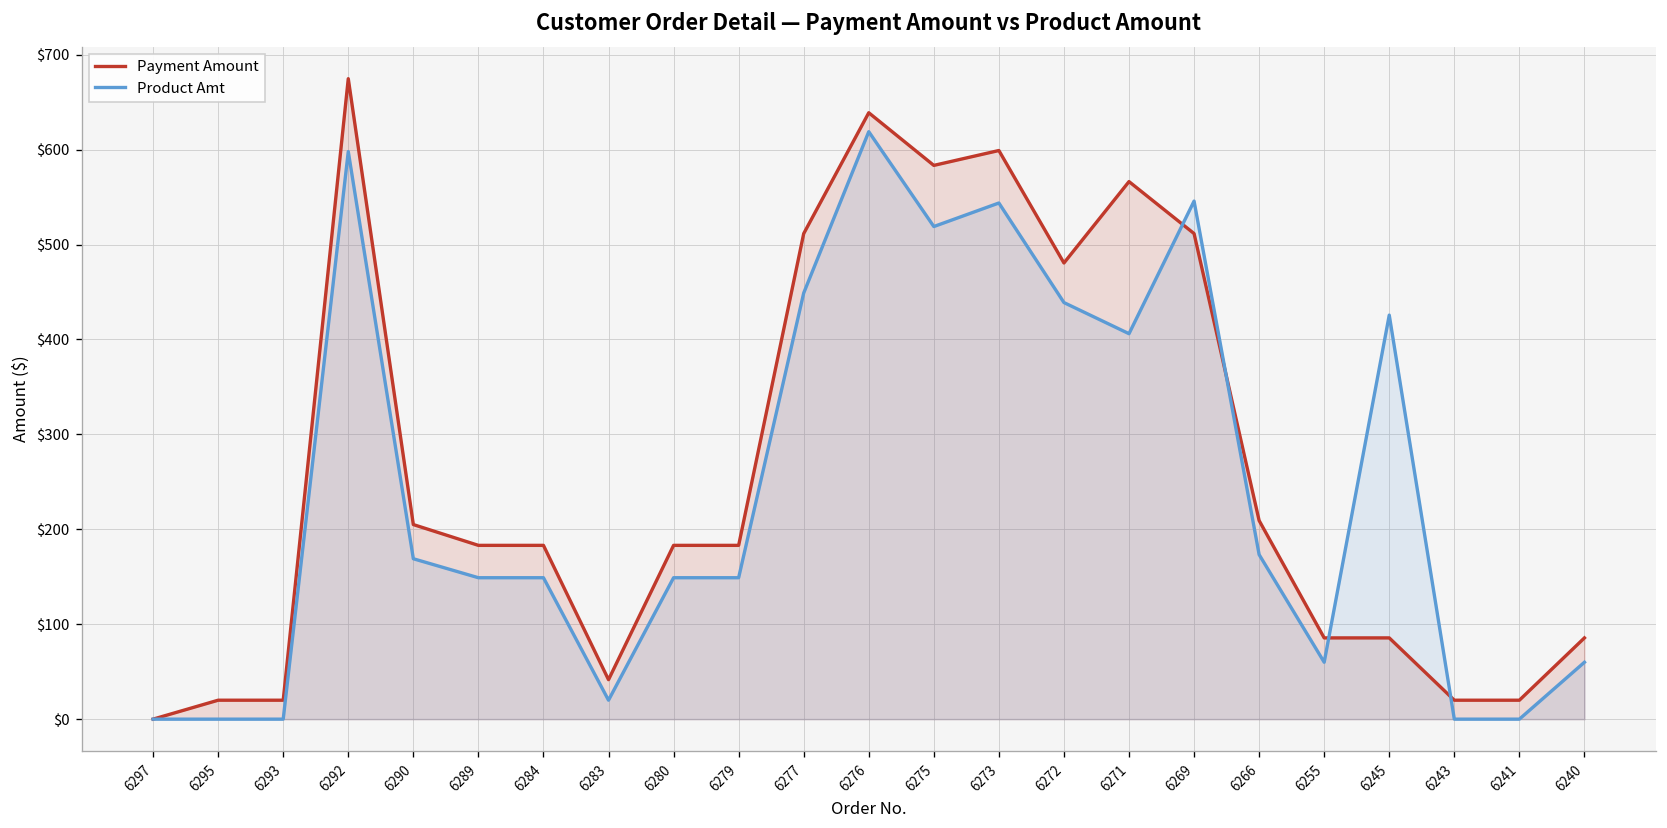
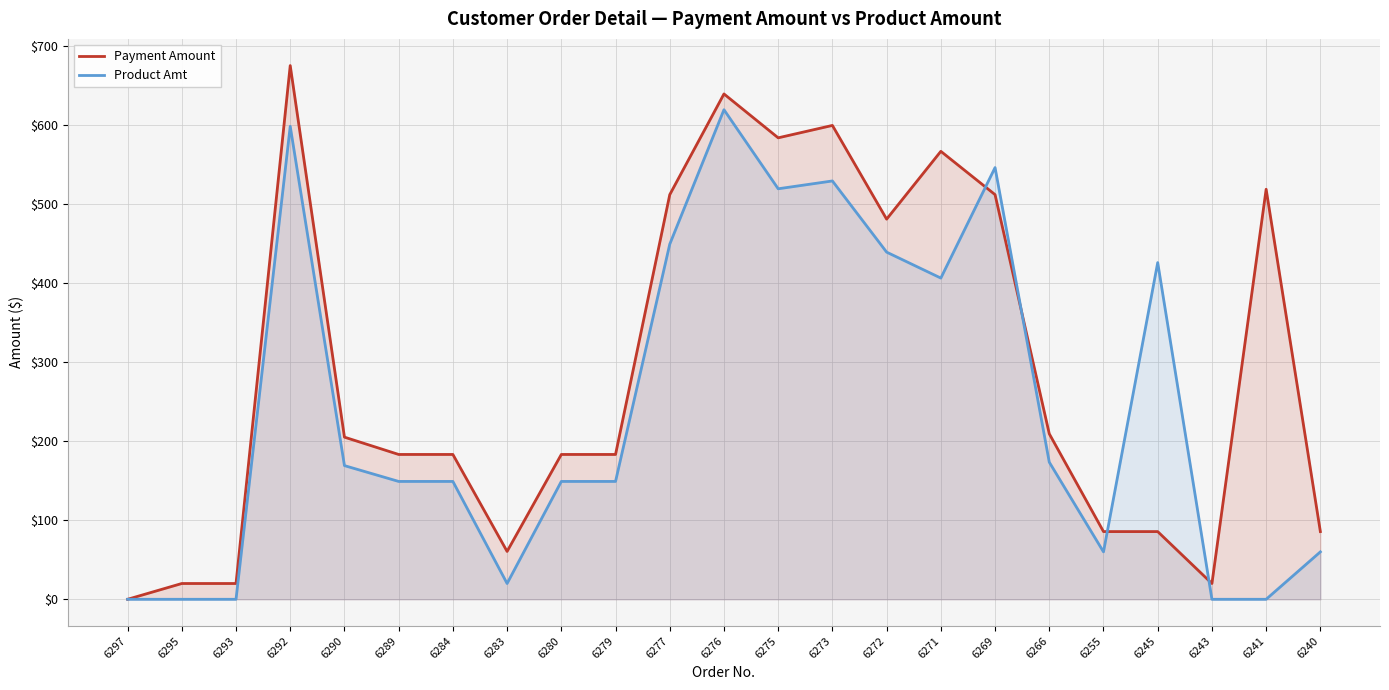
Payment Amount, 6283: $40 -> $60
Product Amt, 6273: $540 -> $530
Payment Amount, 6241: $20 -> $520
